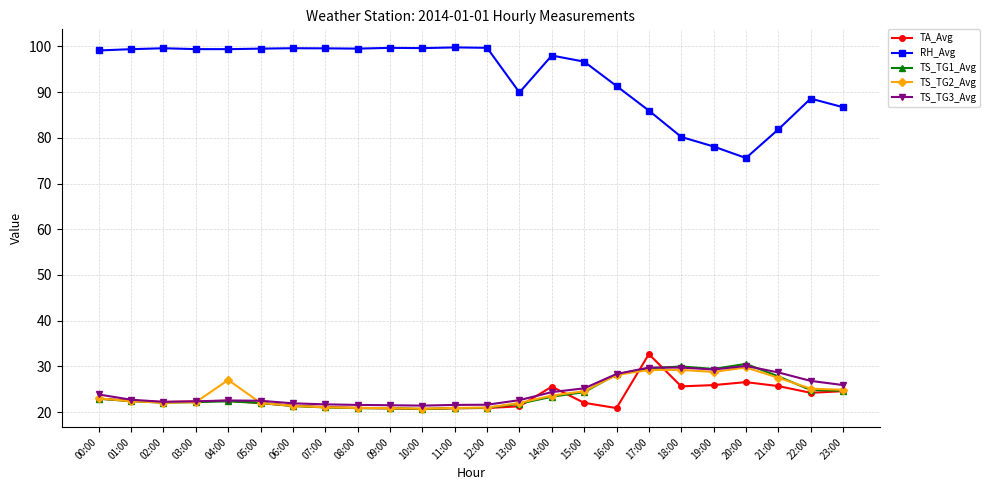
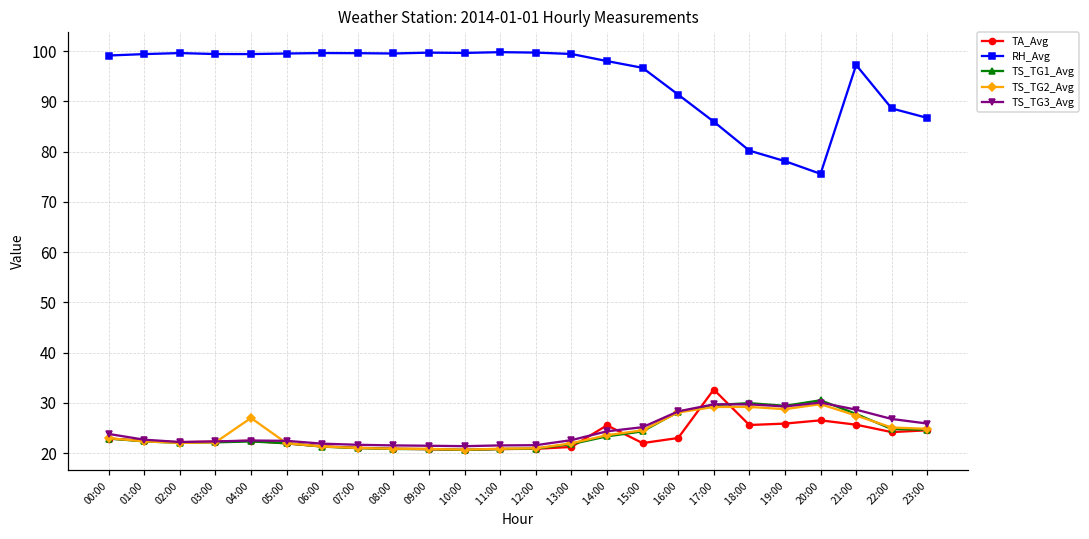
RH_Avg, 13:00: 90 -> 99
TA_Avg, 16:00: 21 -> 23
RH_Avg, 21:00: 82 -> 97
